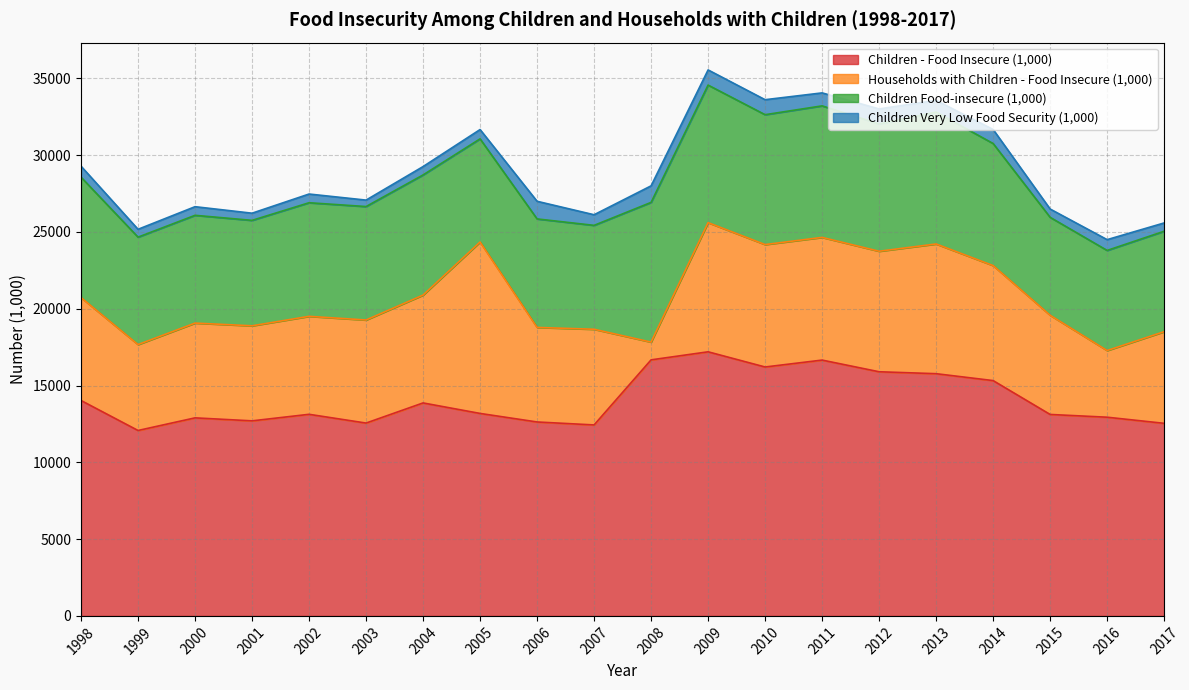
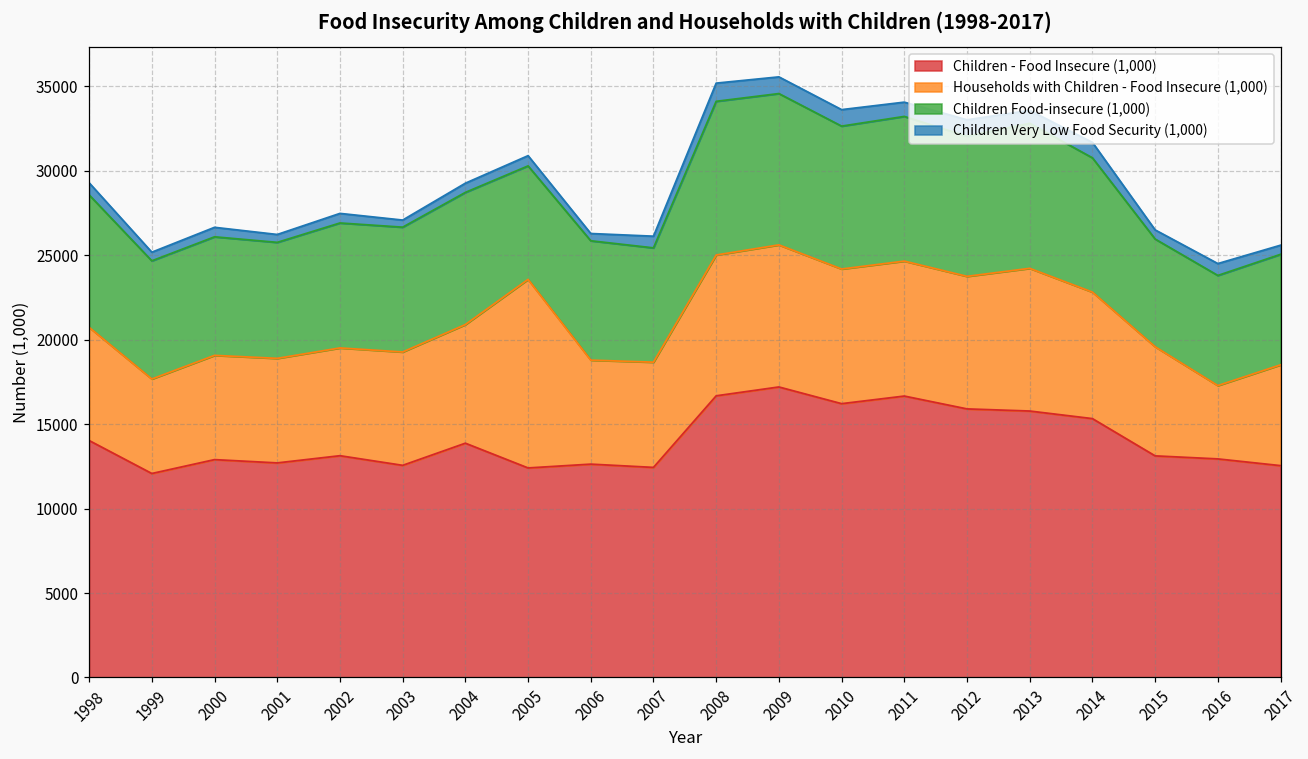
Children - Food Insecure (1,000), 2005: 13200 -> 12400
Children Very Low Food Security (1,000), 2006: 1100 -> 400
Households with Children - Food Insecure (1,000), 2008: 1200 -> 8300
